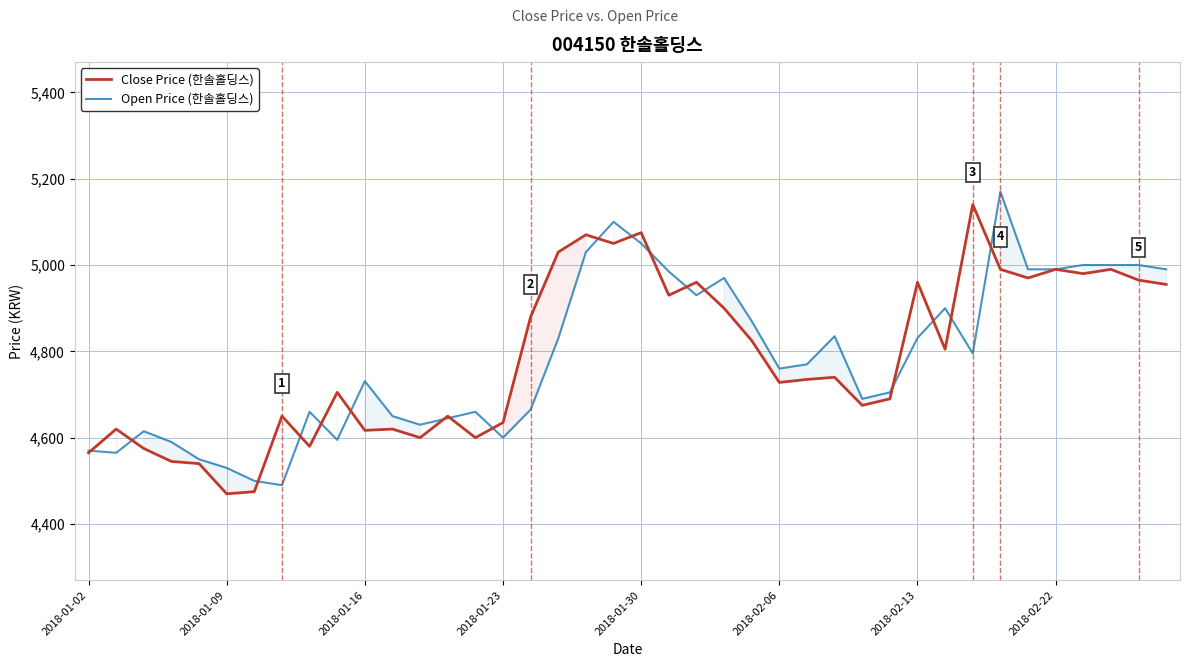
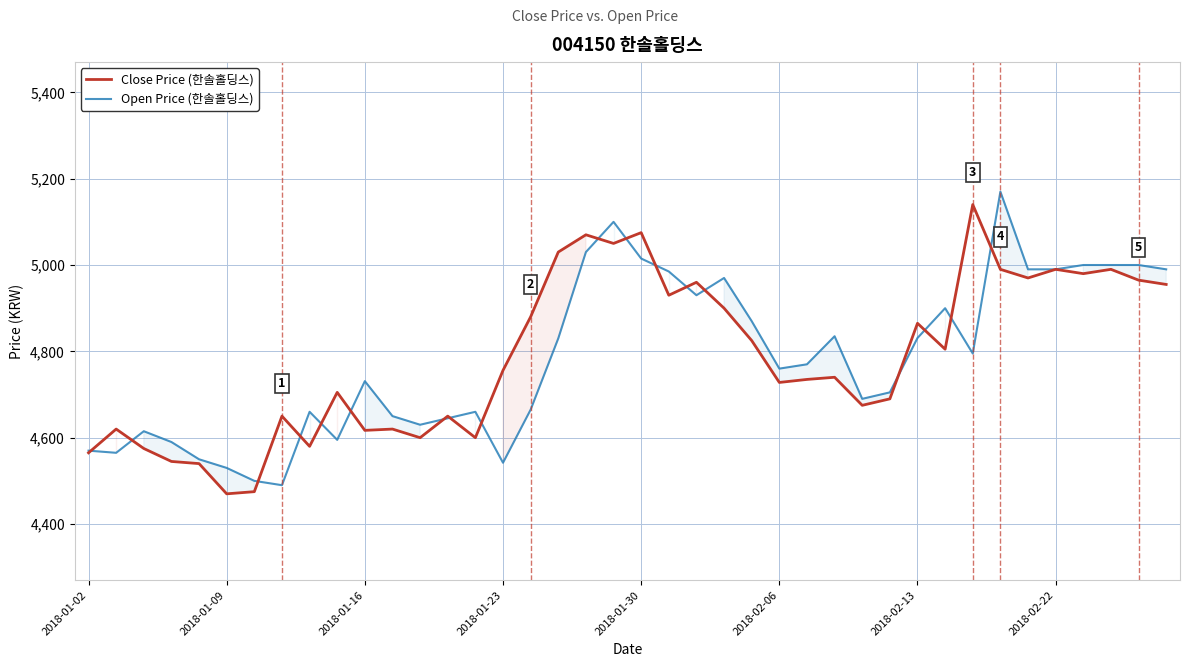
Close Price (한솔홀딩스), 2018-01-23: 4,640 -> 4,760
Open Price (한솔홀딩스), 2018-01-23: 4,600 -> 4,540
Open Price (한솔홀딩스), 2018-01-30: 5,050 -> 5,020
Close Price (한솔홀딩스), 2018-02-13: 4,960 -> 4,870
